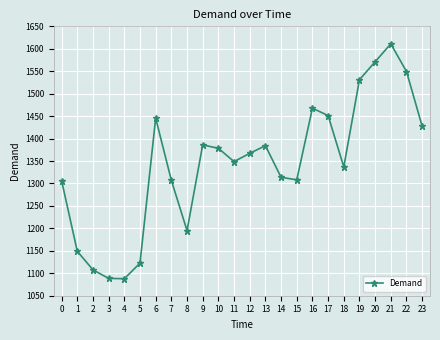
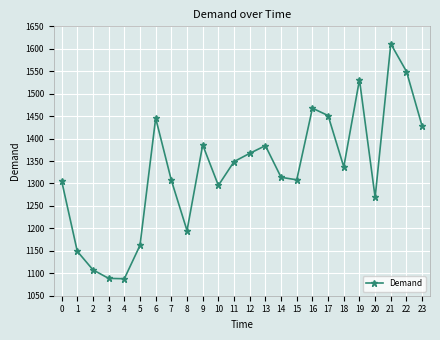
5: 1120 -> 1160
10: 1380 -> 1300
20: 1570 -> 1270
